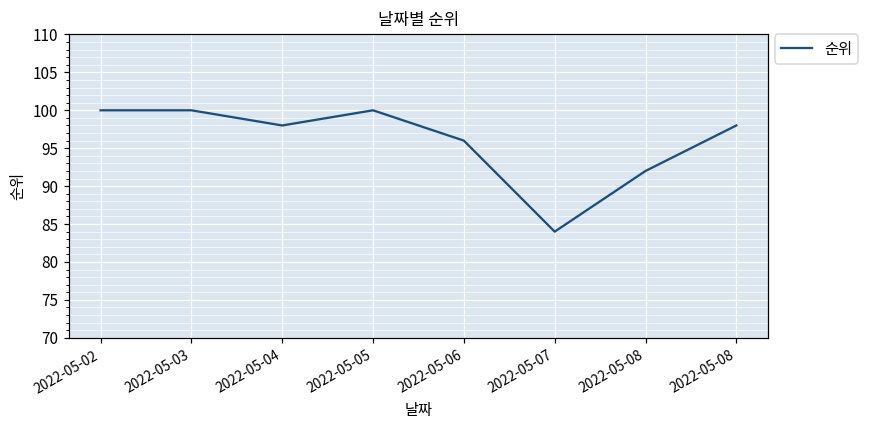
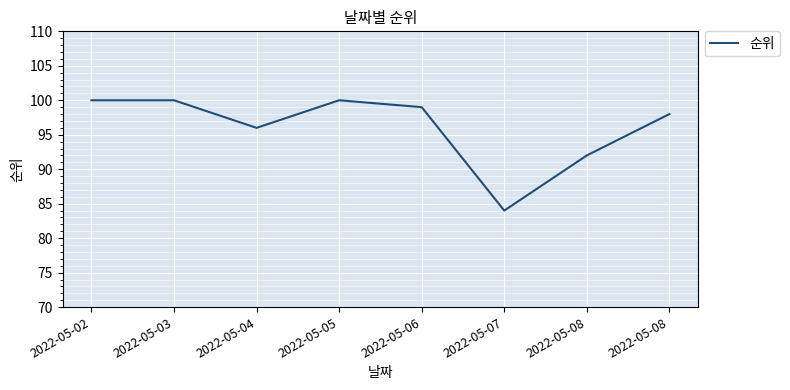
2022-05-04: 98 -> 96
2022-05-06: 96 -> 99
